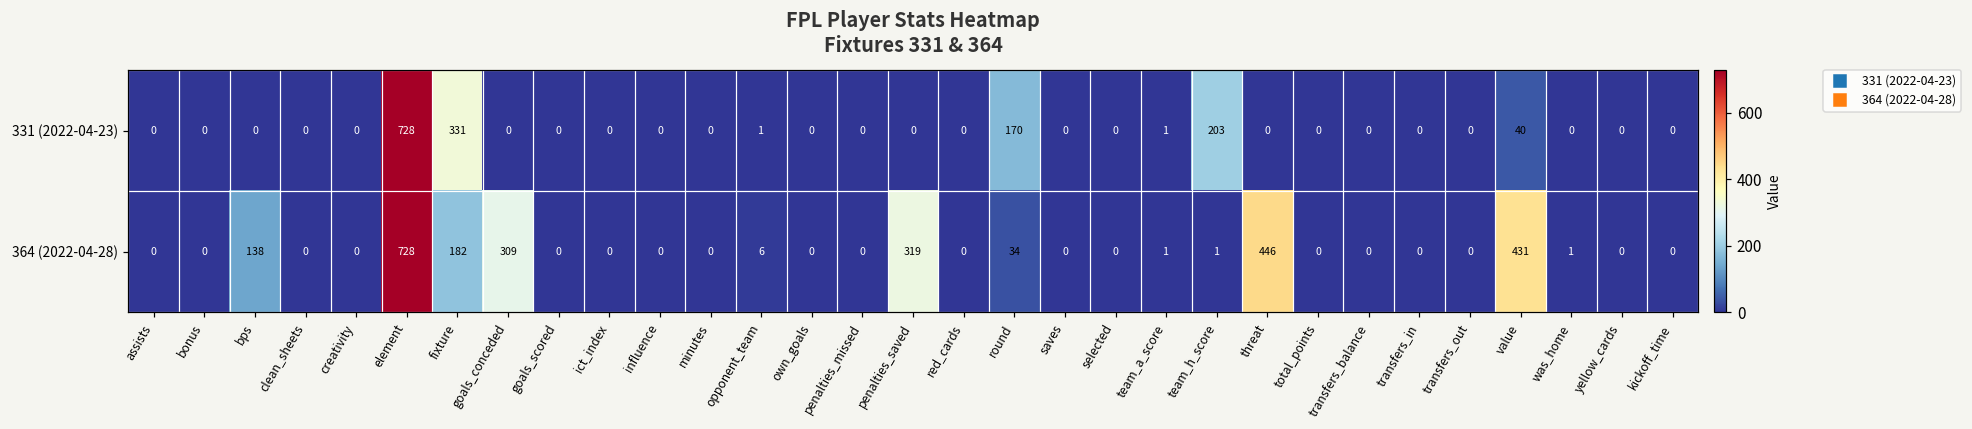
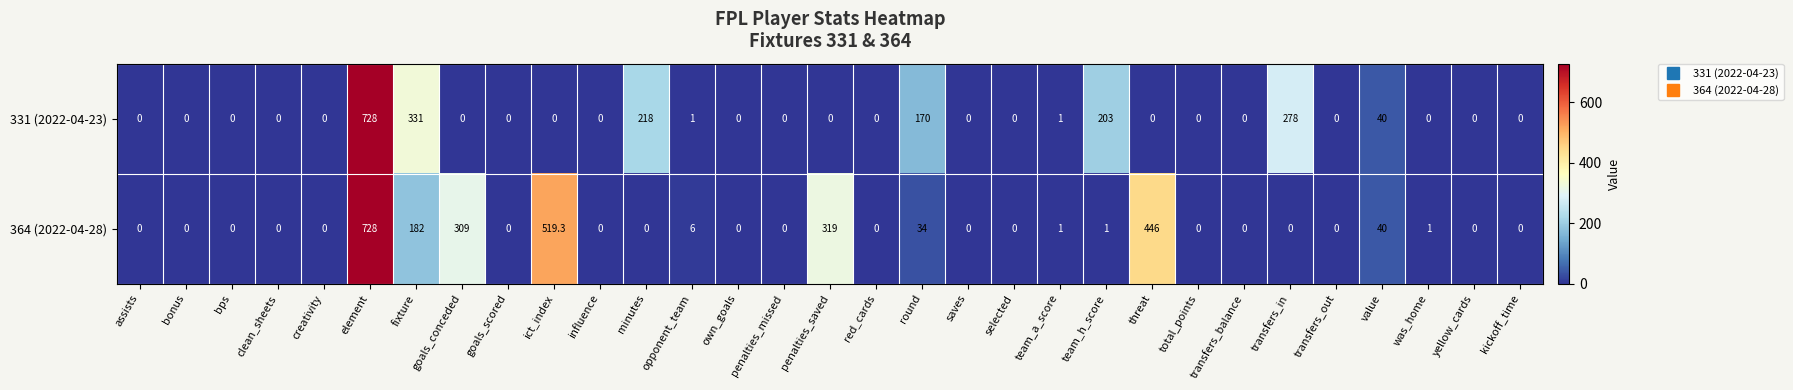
331 (2022-04-23), minutes: 0 -> 218
331 (2022-04-23), transfers_in: 0 -> 278
364 (2022-04-28), bps: 138 -> 0
364 (2022-04-28), ict_index: 0 -> 519.3
364 (2022-04-28), value: 431 -> 40
